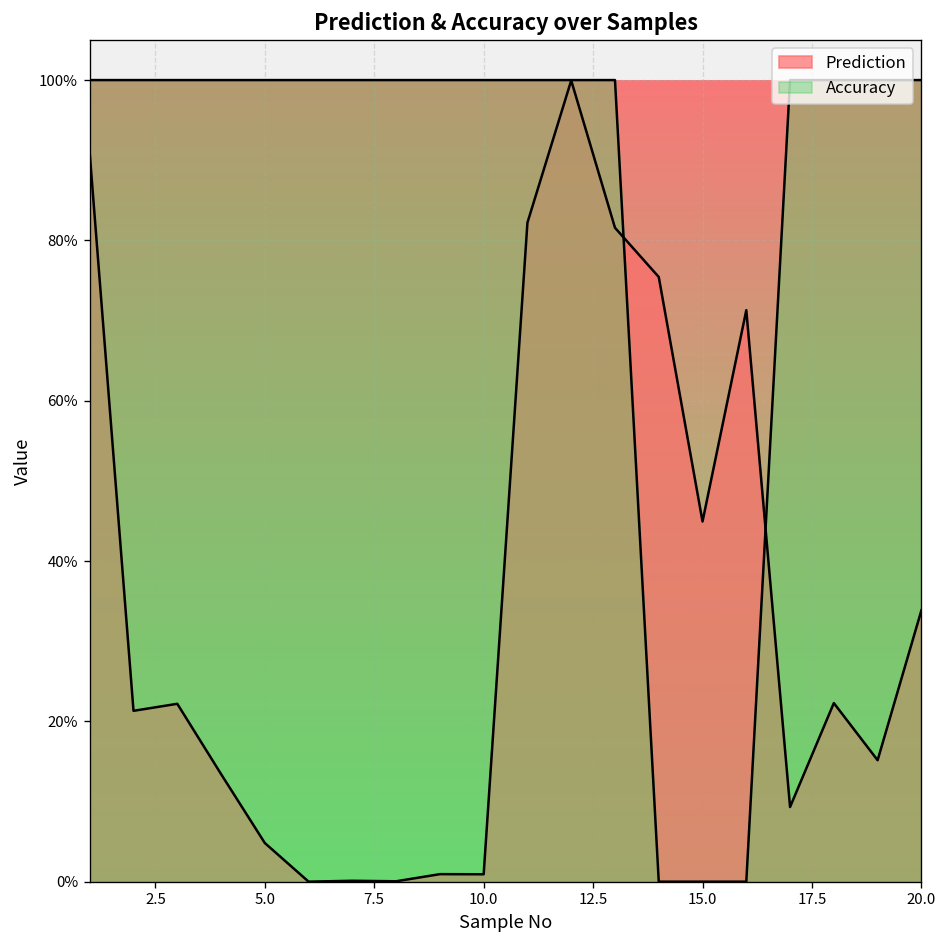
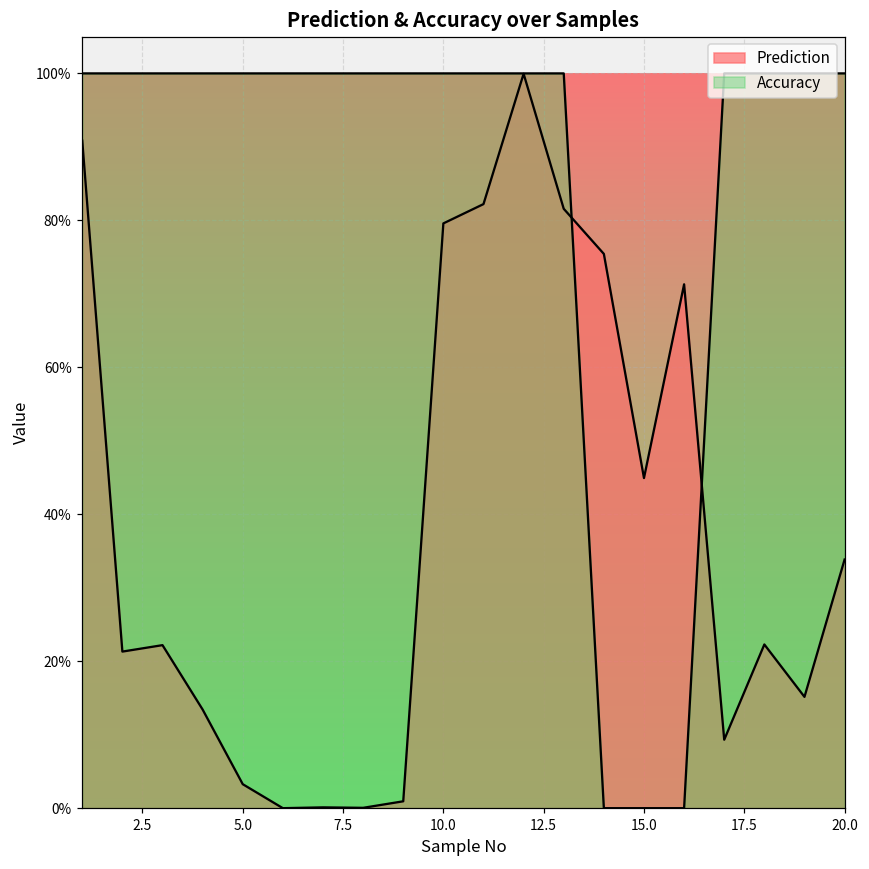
Prediction, 5.0: 5% -> 3%
Prediction, 10.0: 1% -> 80%
